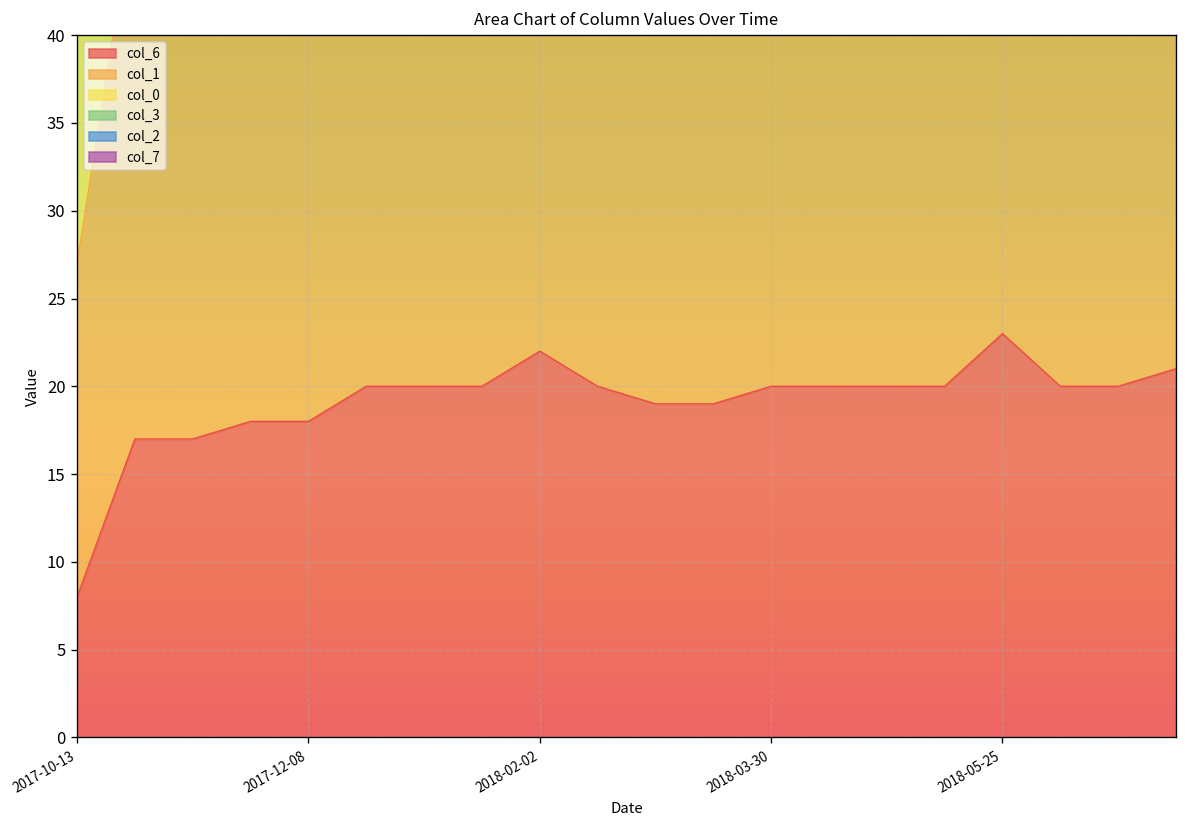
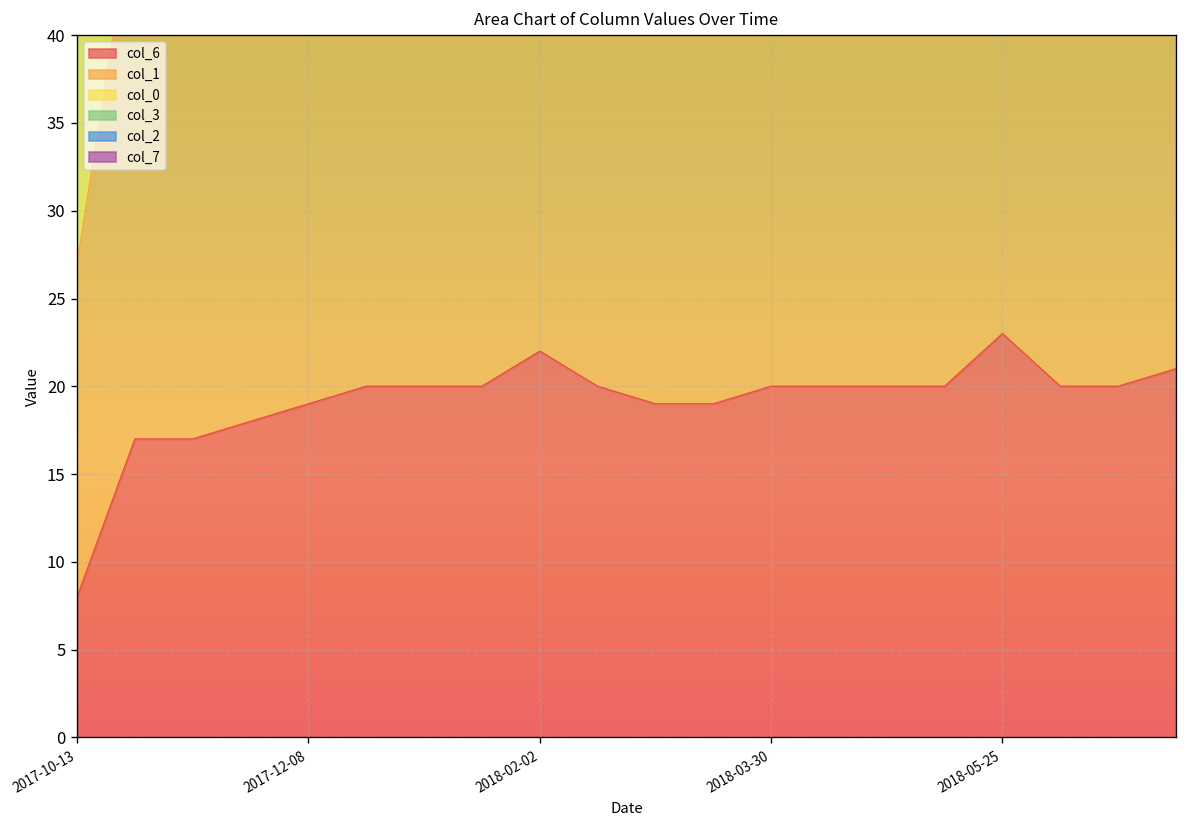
col_6, 2017-12-08: 18 -> 19
